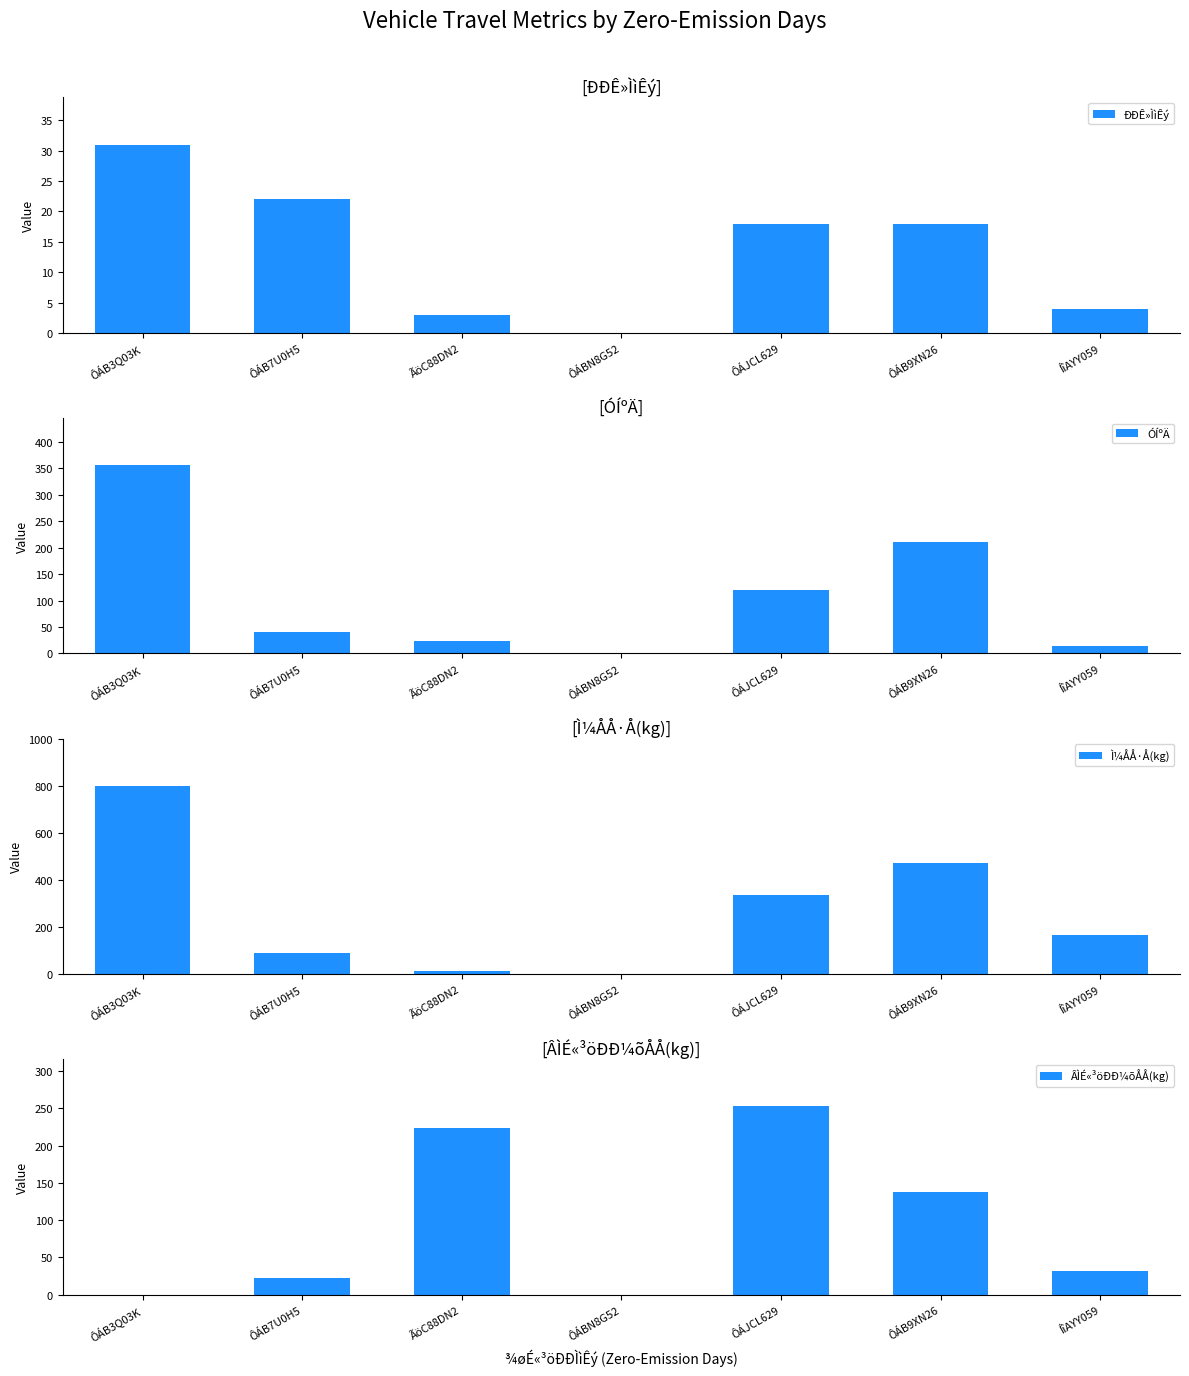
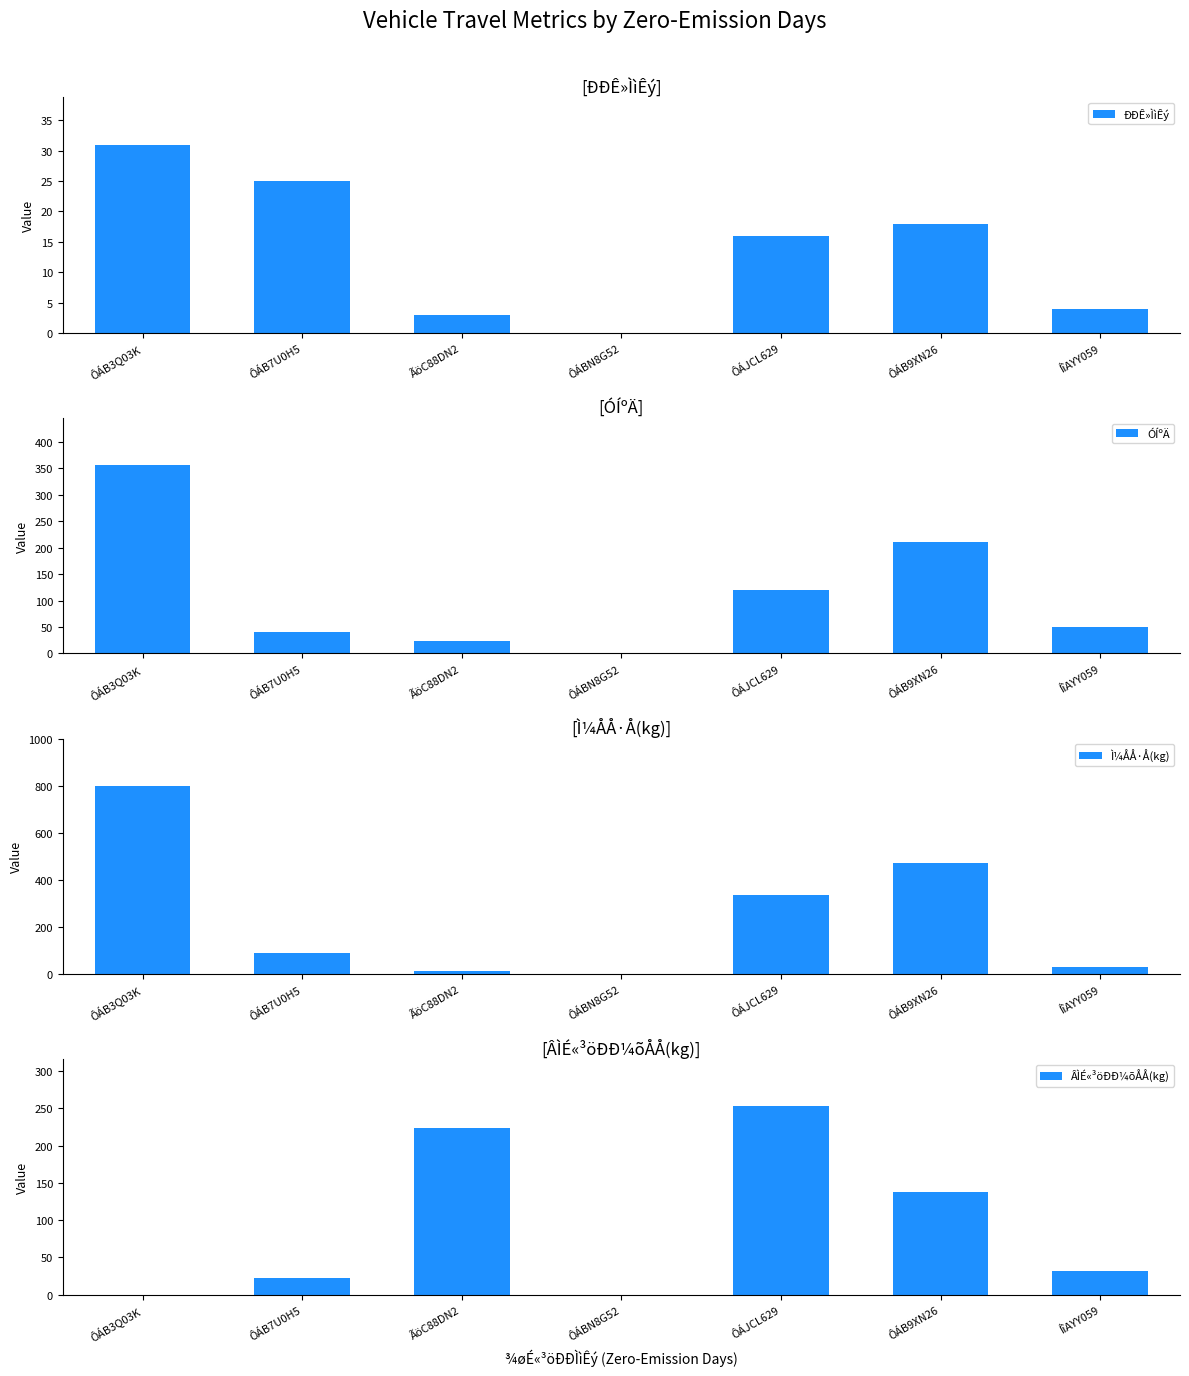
[ÐÐÊ»ÌìÊý], ÔÁB7U0H5: 22 -> 25
[ÐÐÊ»ÌìÊý], ÔÁJCL629: 18 -> 16
[ÓÍºÄ], ÍîAYY059: 10 -> 50
[Ì¼ÅÅ·Å(kg)], ÍîAYY059: 170 -> 30
